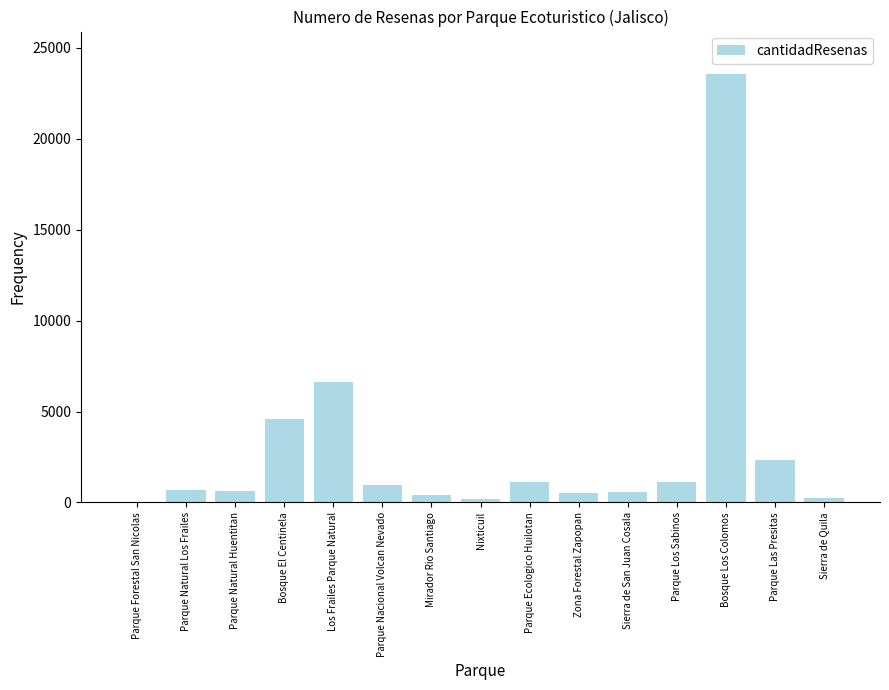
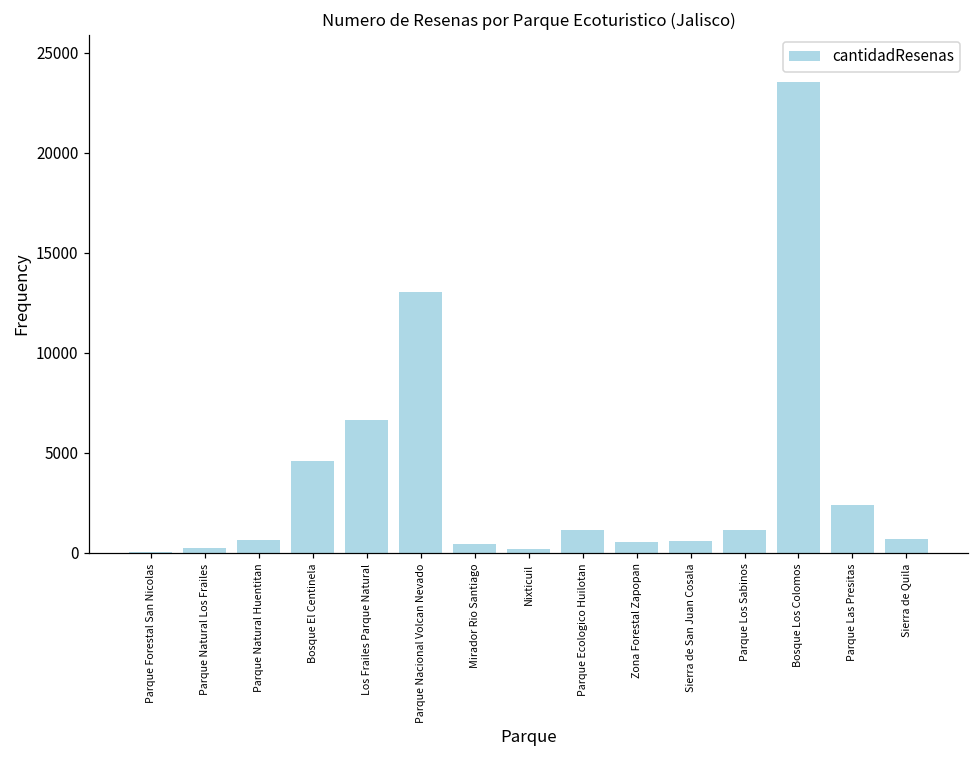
Parque Natural Los Frailes: 700 -> 200
Parque Nacional Volcan Nevado: 1000 -> 13000
Sierra de Quila: 200 -> 700
